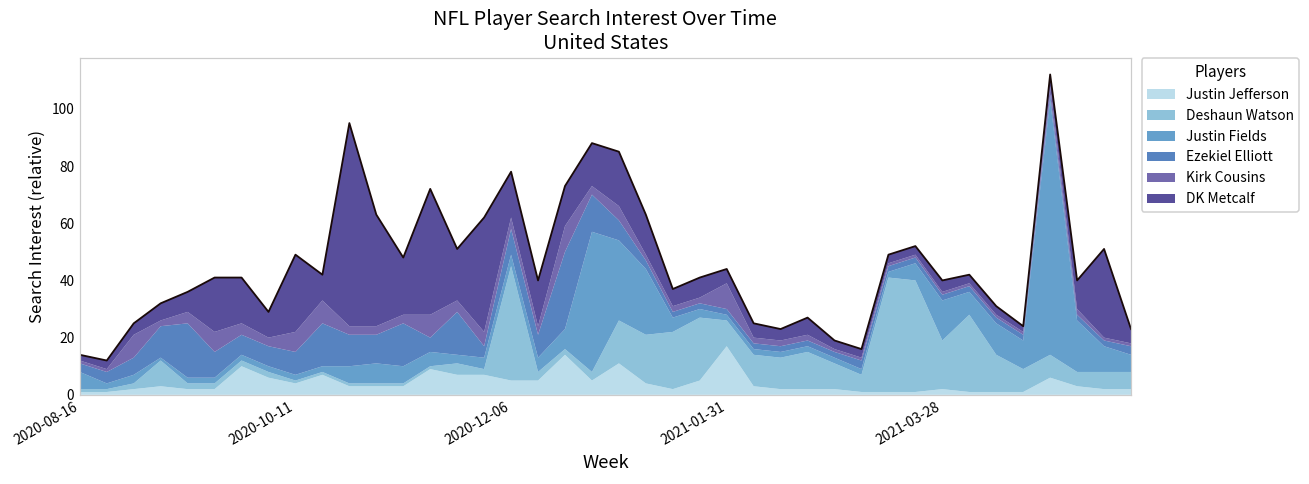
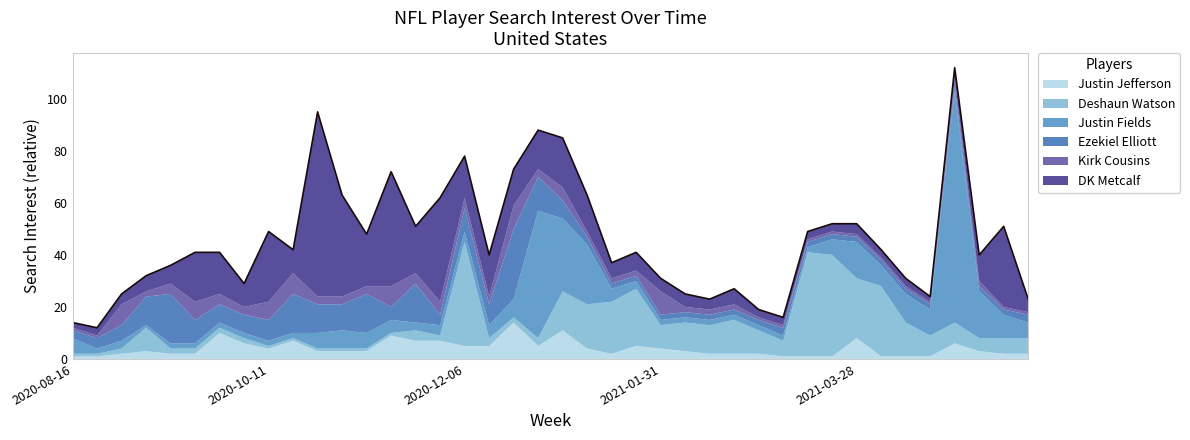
Justin Jefferson, 2021-01-31: 17 -> 4
Justin Jefferson, 2021-03-28: 2 -> 8
Deshaun Watson, 2021-03-28: 17 -> 23
